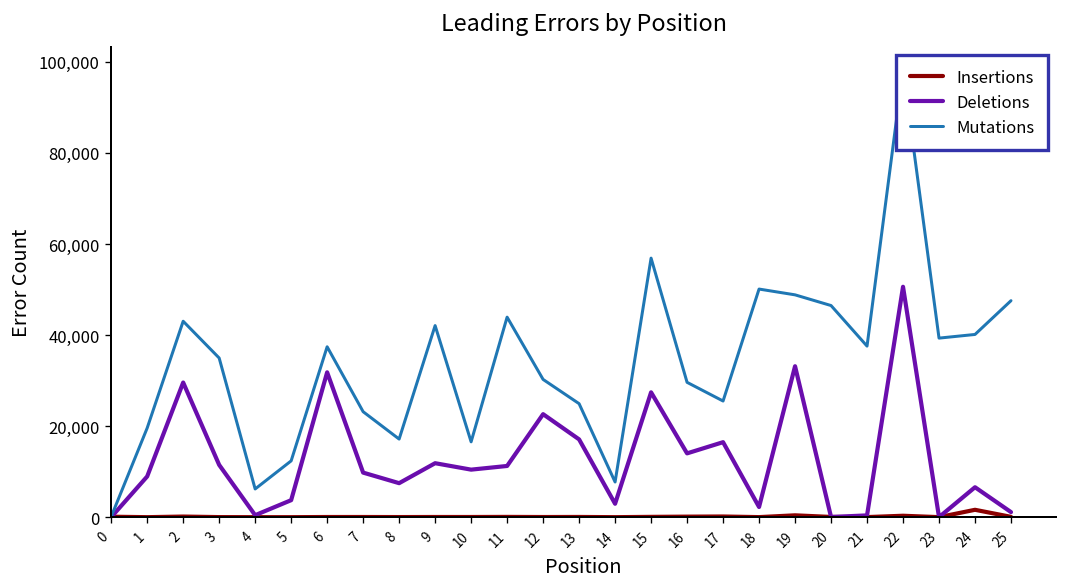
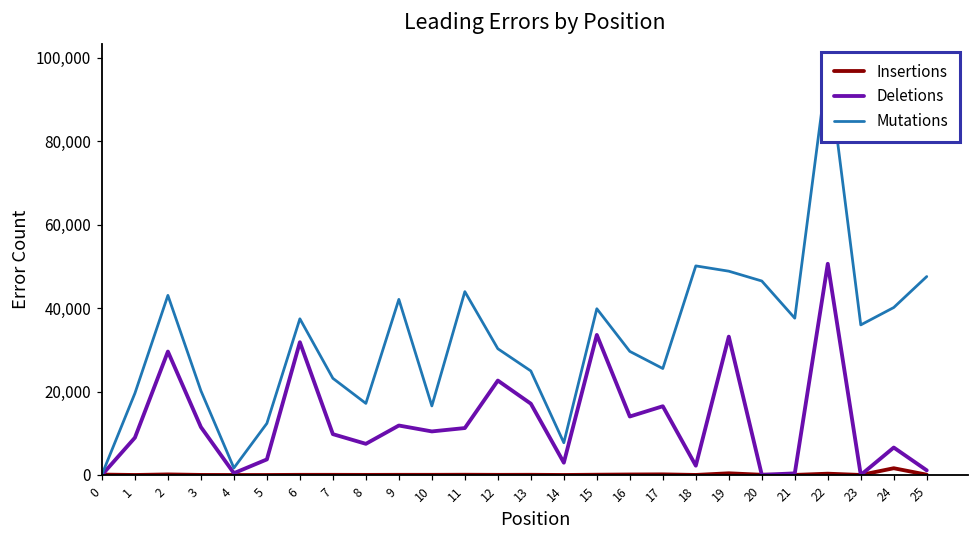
Mutations, 3: 35,000 -> 20,000
Mutations, 4: 6,000 -> 2,000
Deletions, 15: 27,000 -> 34,000
Mutations, 15: 57,000 -> 40,000
Mutations, 23: 39,000 -> 36,000
